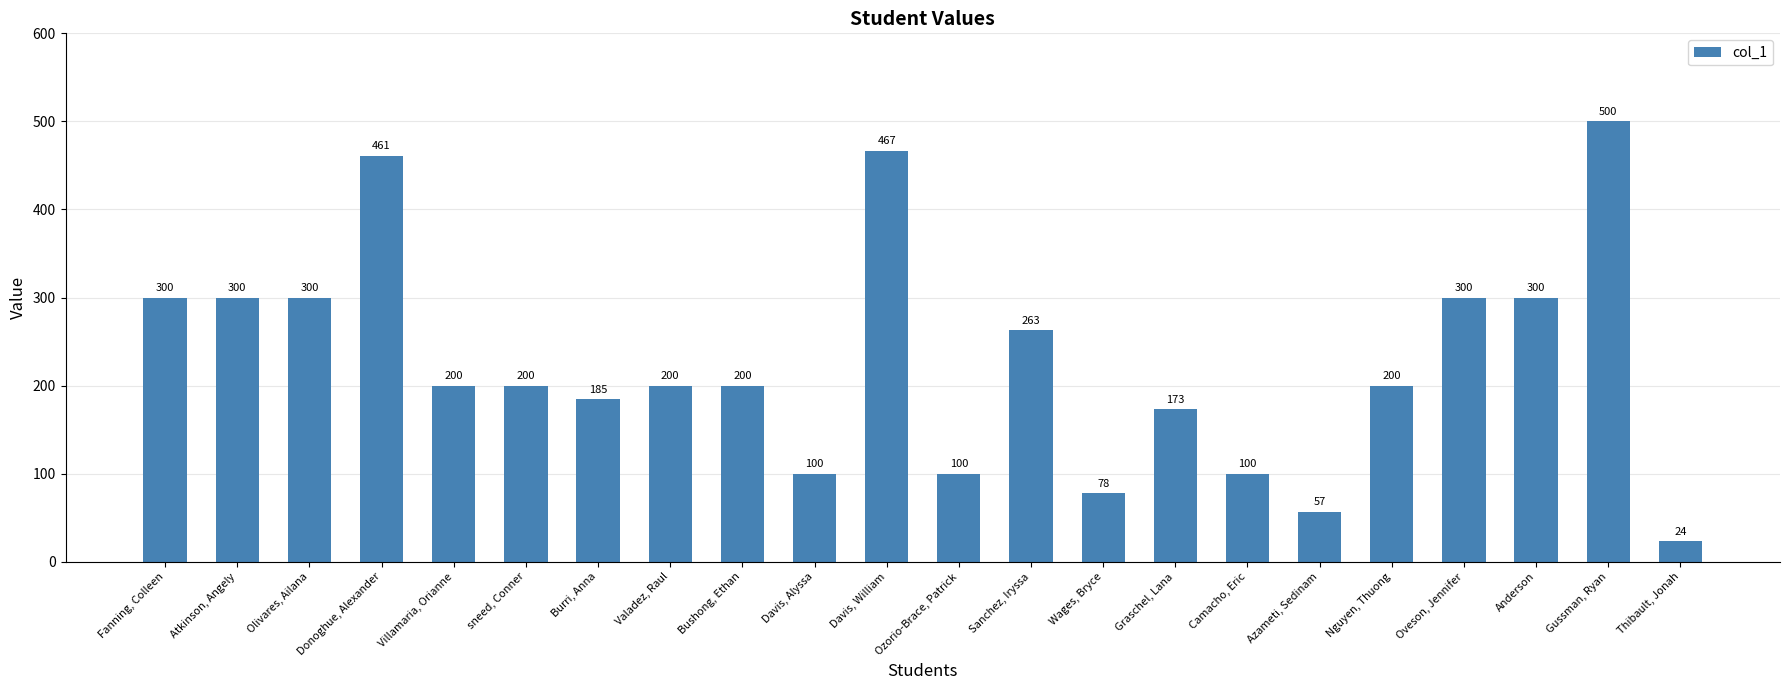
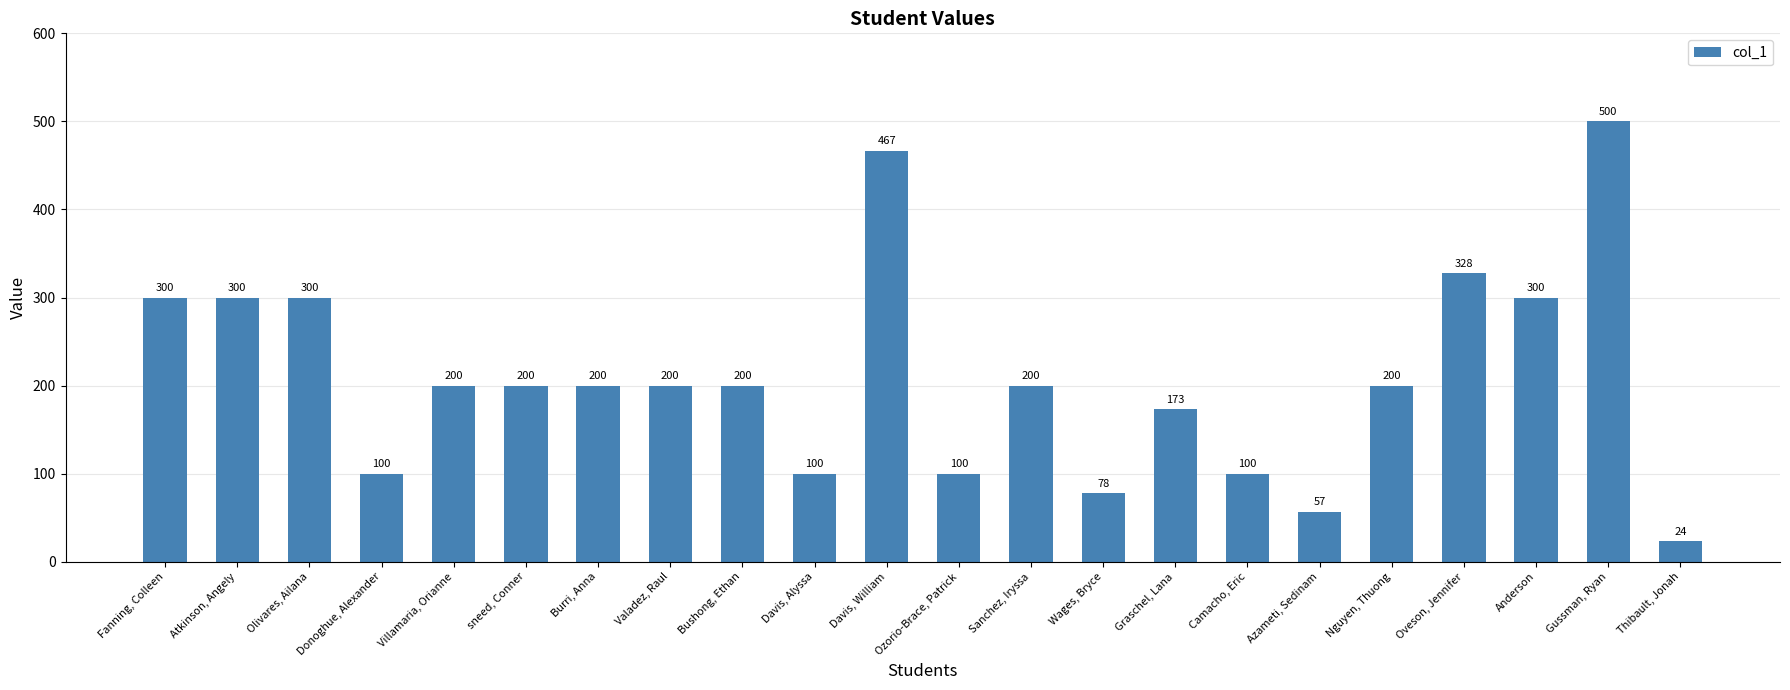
Donoghue, Alexander: 461 -> 100
Burri, Anna: 185 -> 200
Sanchez, Iryssa: 263 -> 200
Oveson, Jennifer: 300 -> 328
